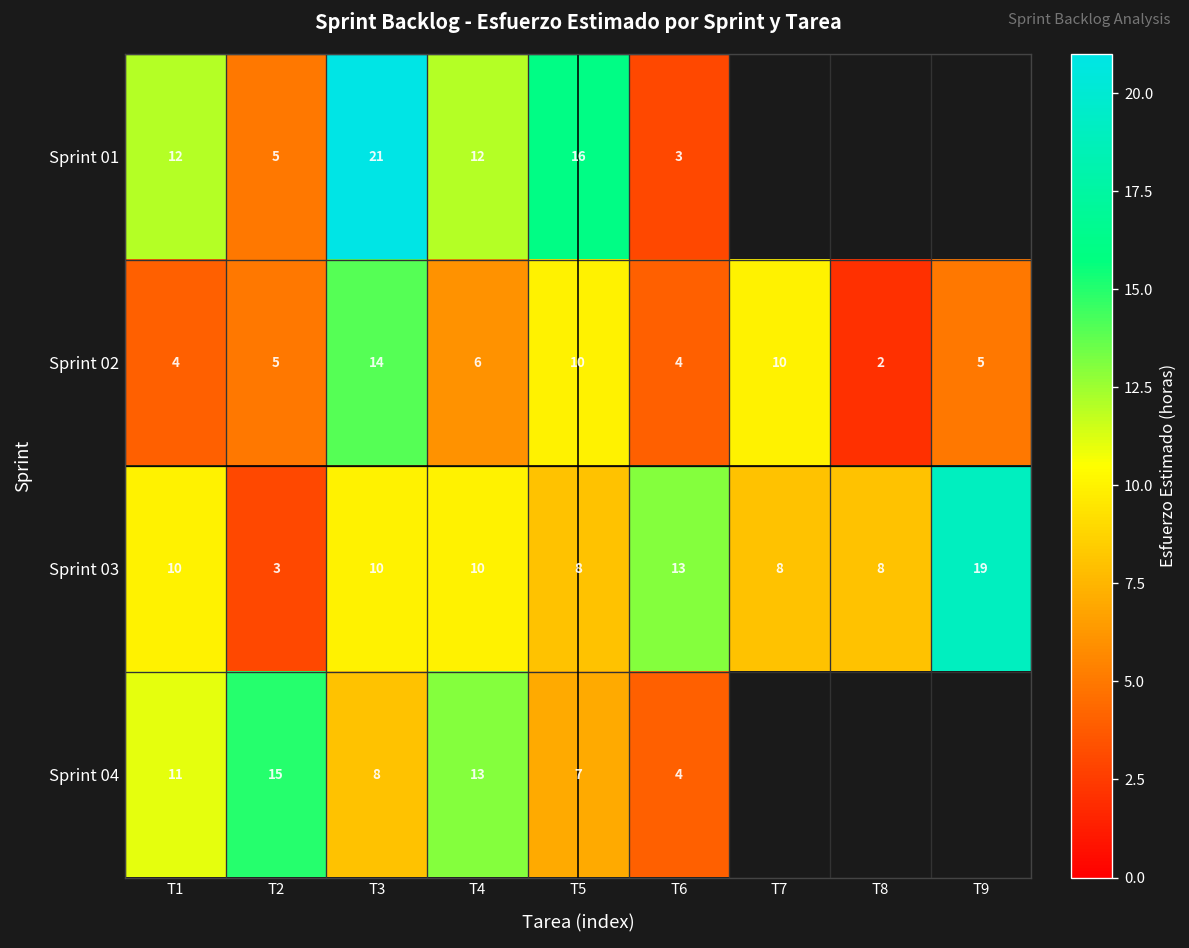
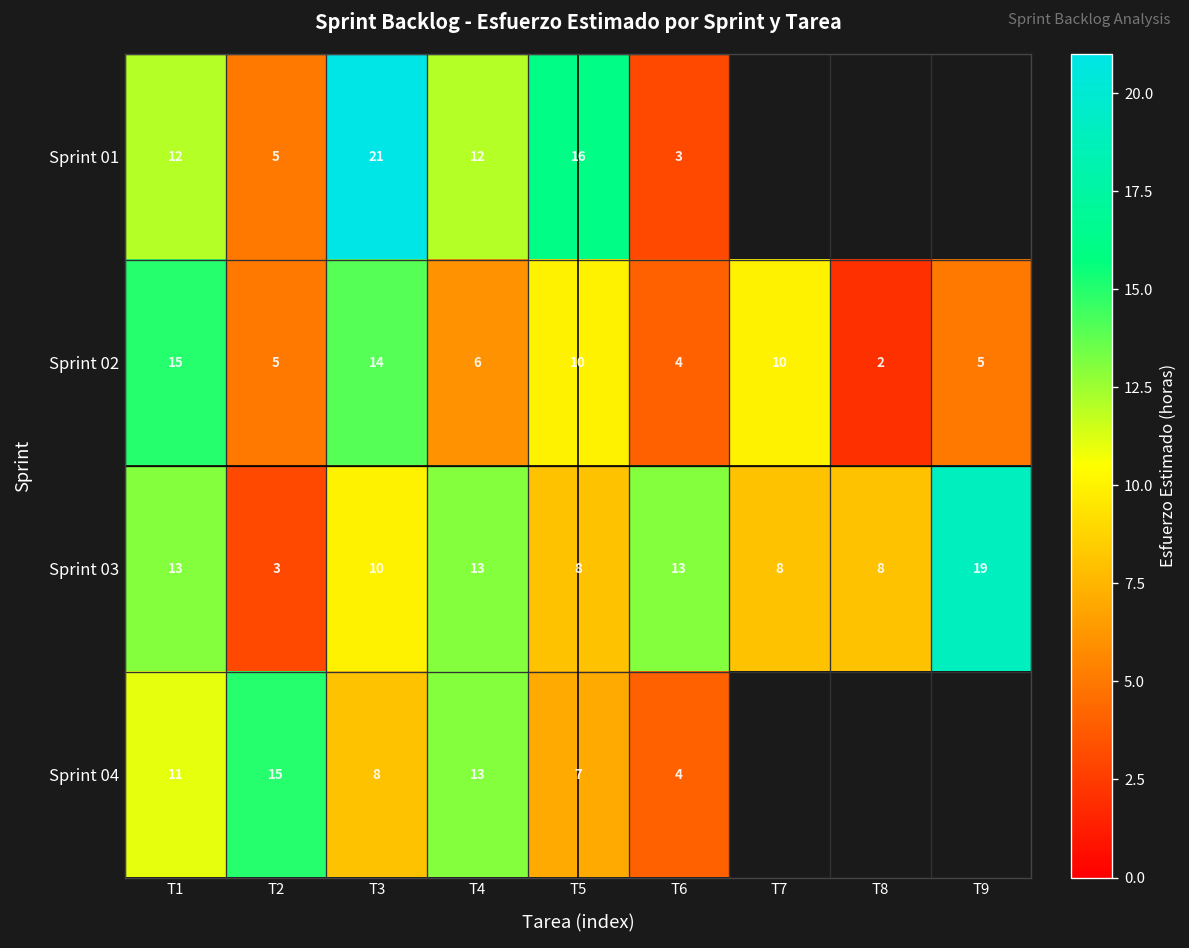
Sprint 02, T1: 4 -> 15
Sprint 03, T1: 10 -> 13
Sprint 03, T4: 10 -> 13
